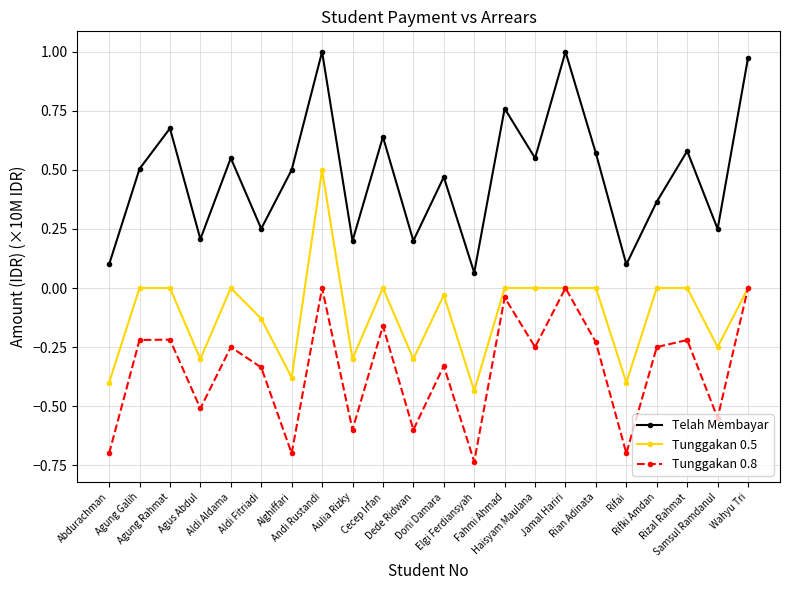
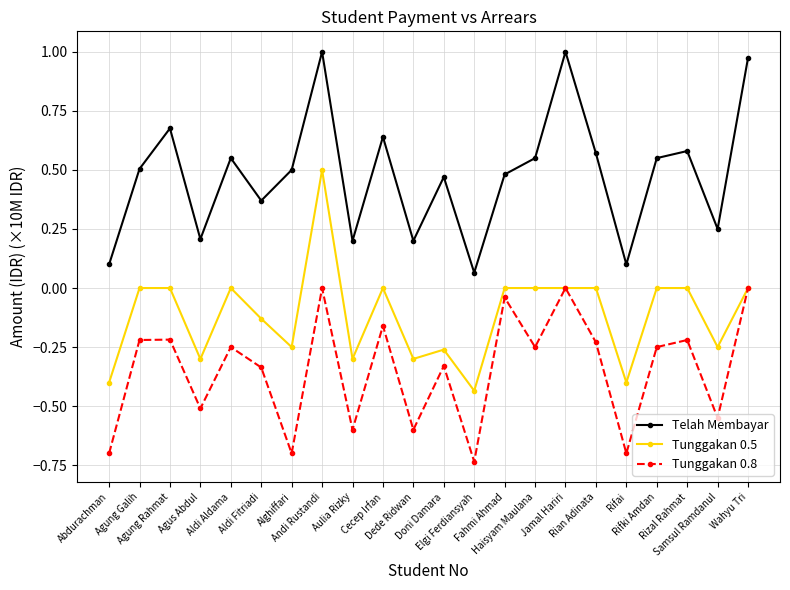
Telah Membayar, Aldi Fitriadi: 0.25 -> 0.37
Tunggakan 0.5, Alghiffari: -0.38 -> -0.25
Tunggakan 0.5, Doni Damara: -0.03 -> -0.26
Telah Membayar, Fahmi Ahmad: 0.76 -> 0.48
Telah Membayar, Rifki Amdan: 0.37 -> 0.55
